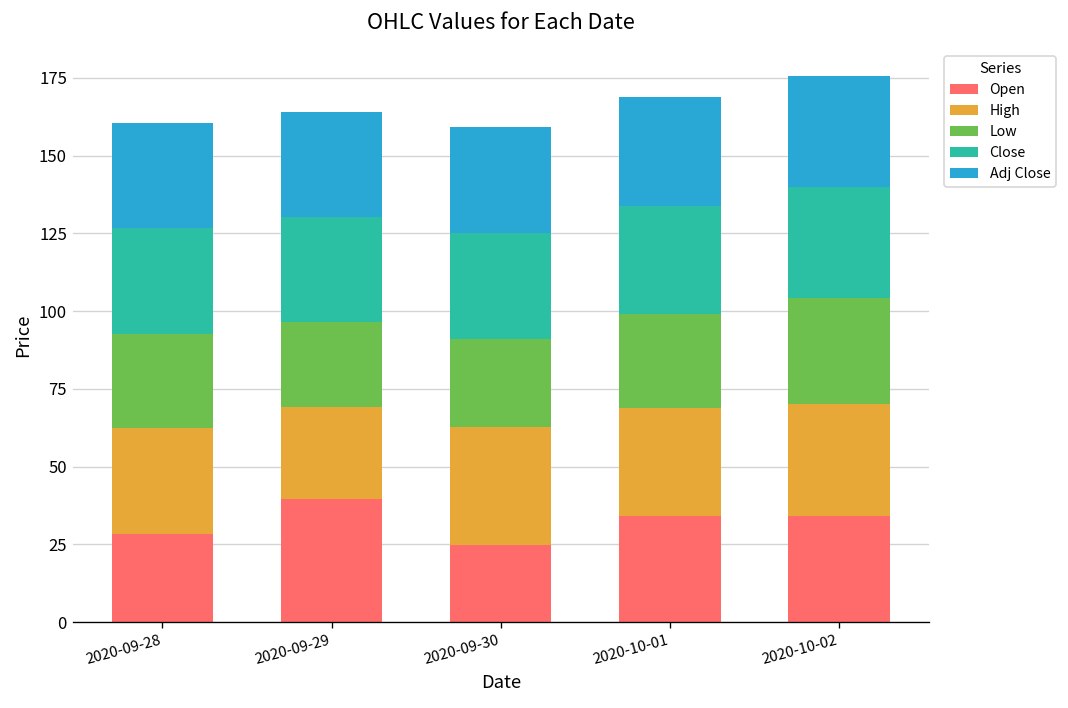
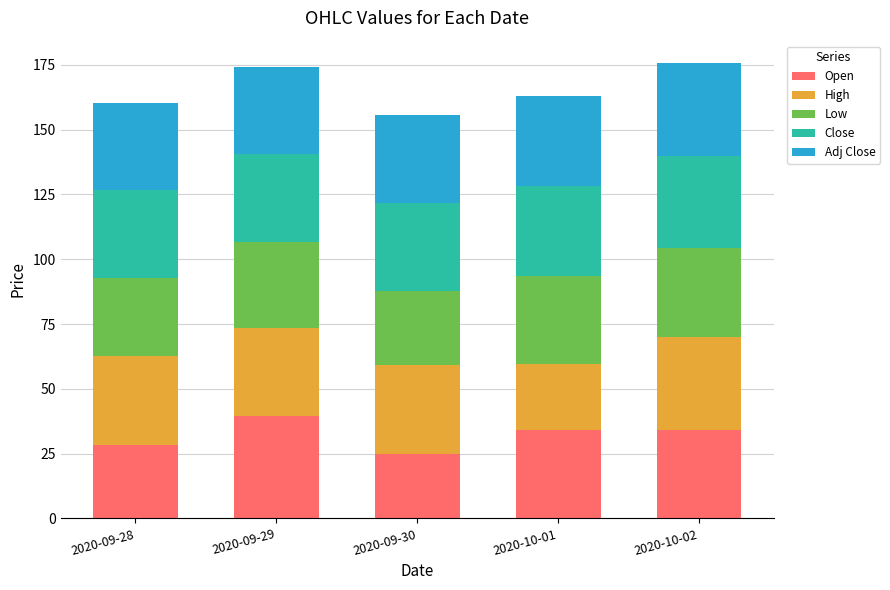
High, 2020-09-29: 30 -> 34
Low, 2020-09-29: 27 -> 33
High, 2020-09-30: 38 -> 35
High, 2020-10-01: 35 -> 25
Low, 2020-10-01: 30 -> 34
